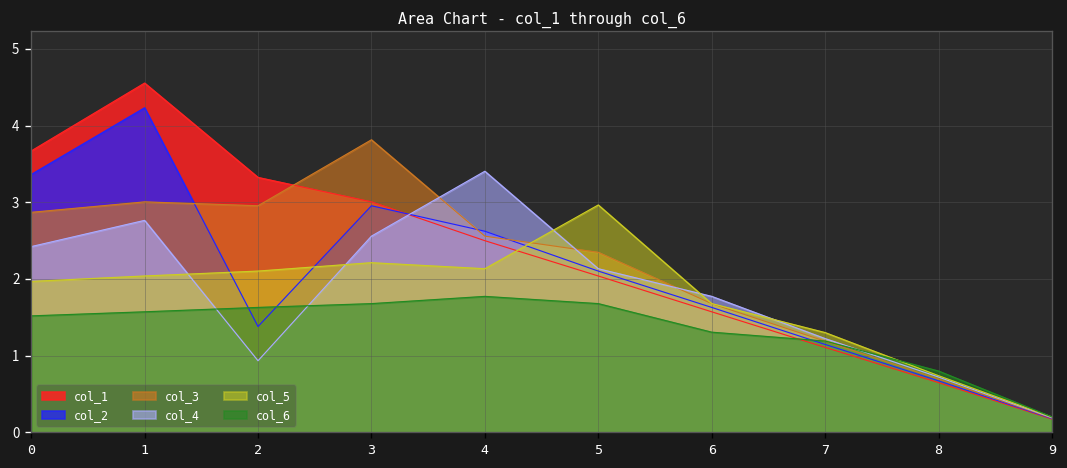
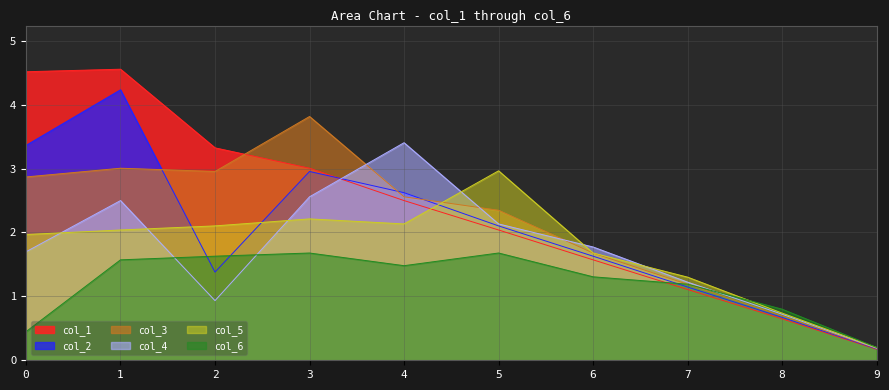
col_1, 0: 3.7 -> 4.5
col_4, 0: 2.4 -> 1.7
col_6, 0: 1.5 -> 0.4
col_4, 1: 2.8 -> 2.5
col_6, 4: 1.8 -> 1.5
